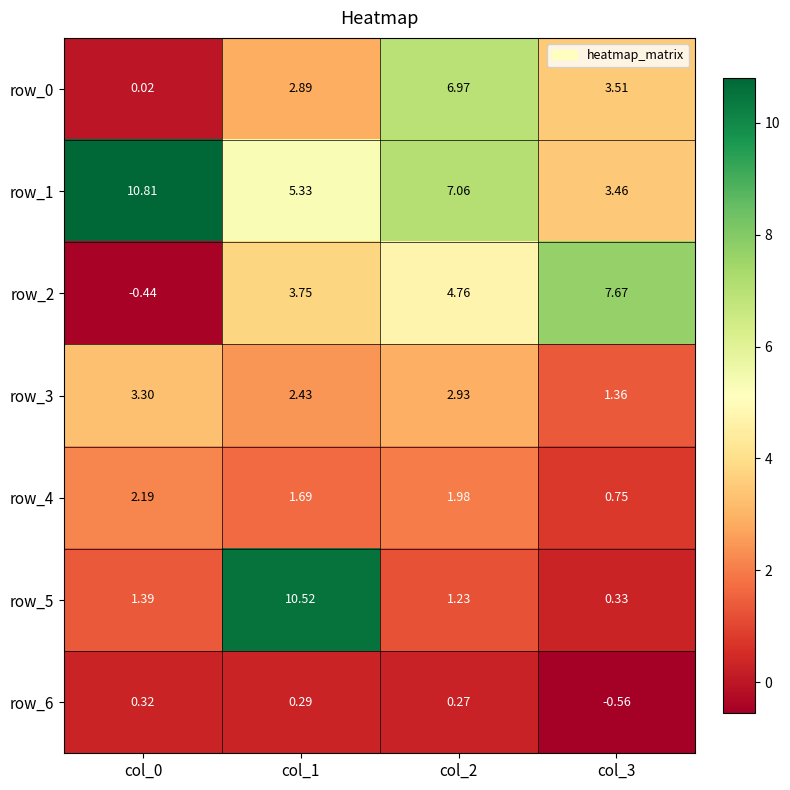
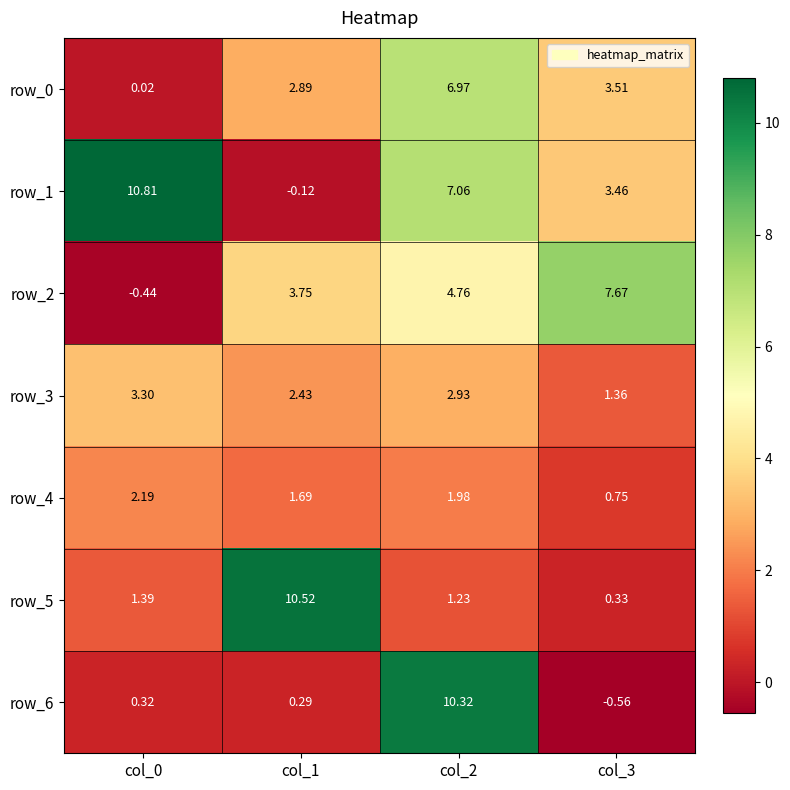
row_1, col_1: 5.33 -> -0.12
row_6, col_2: 0.27 -> 10.32
